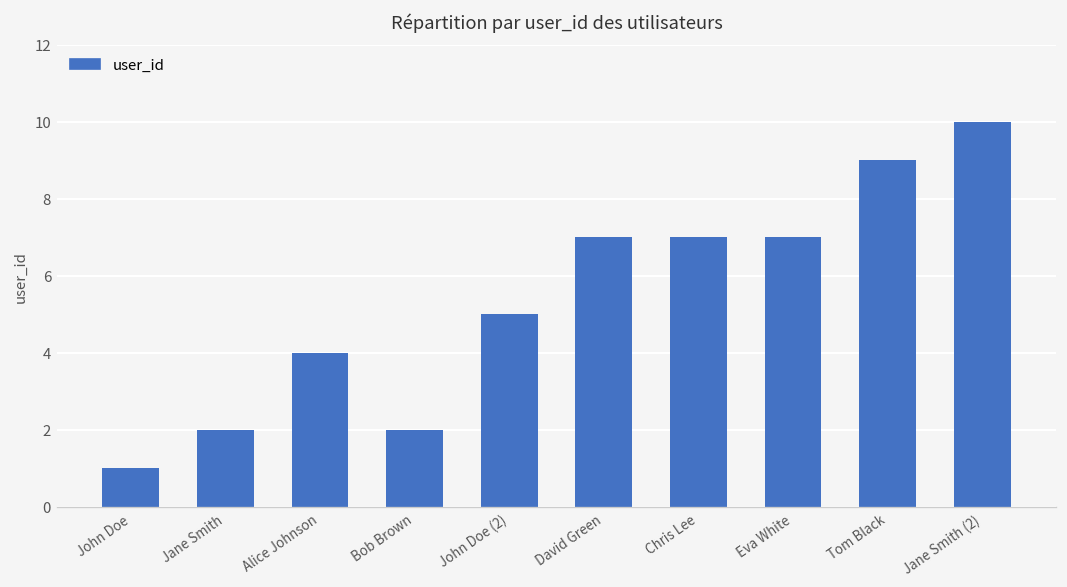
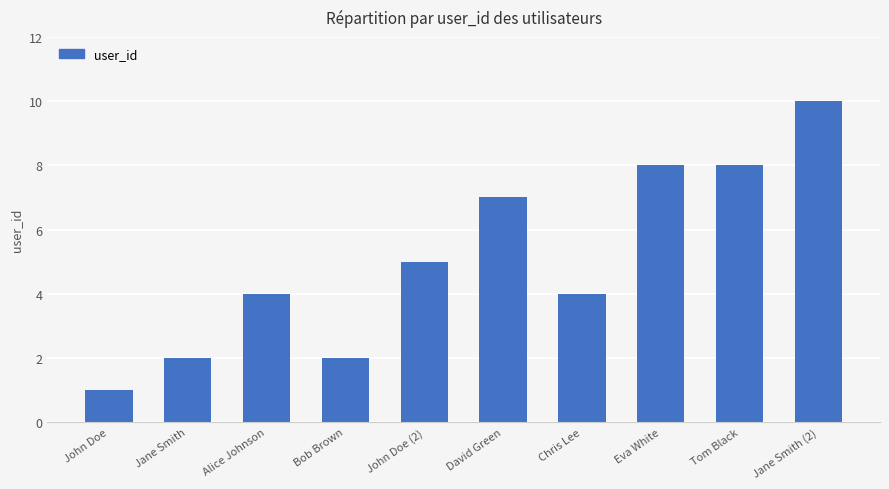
Chris Lee: 7 -> 4
Eva White: 7 -> 8
Tom Black: 9 -> 8
